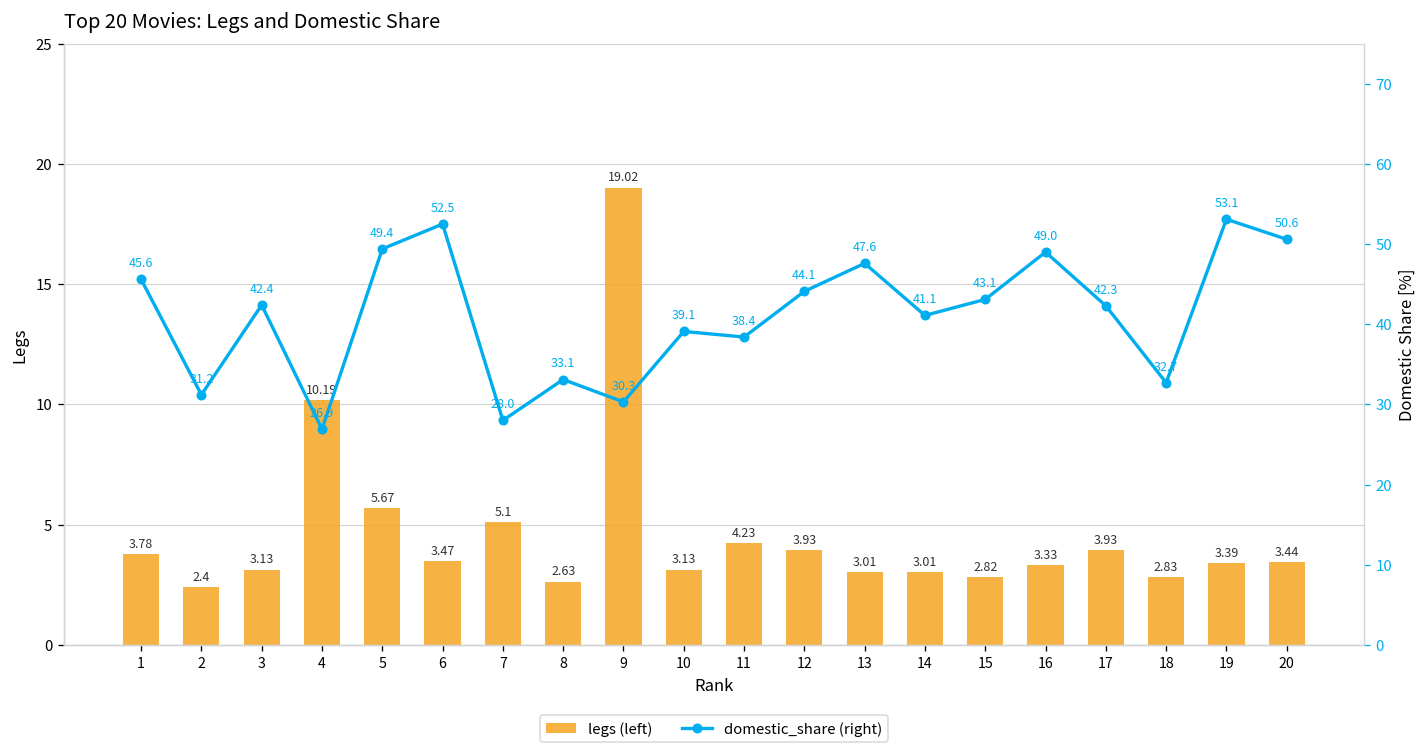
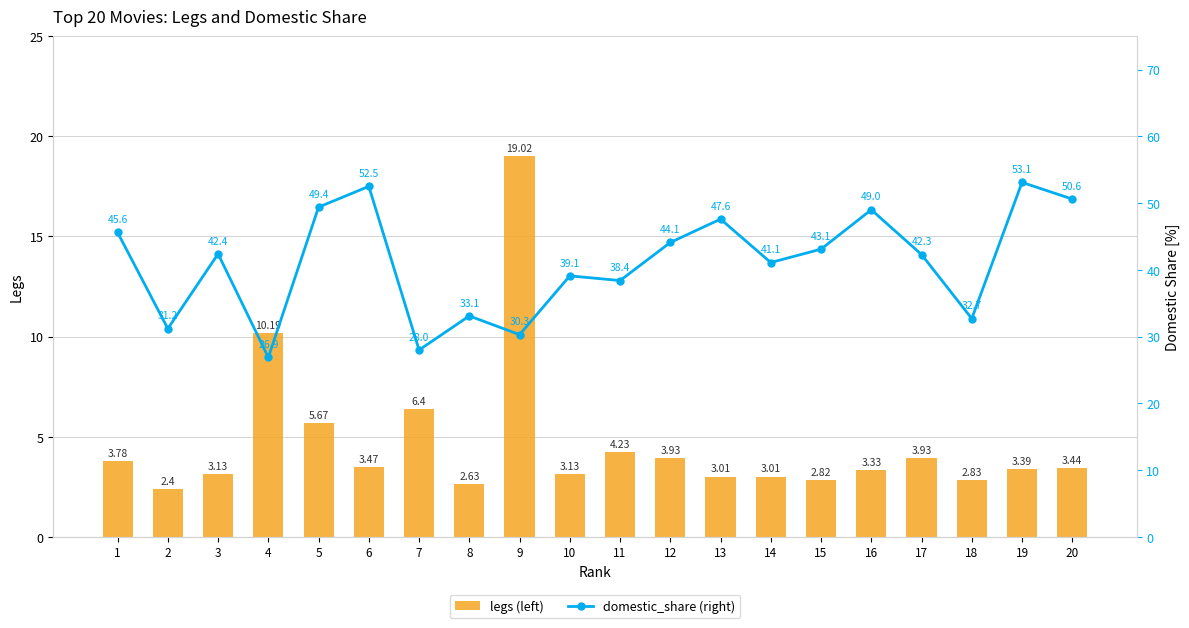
legs (left), 7: 5.1 -> 6.4
